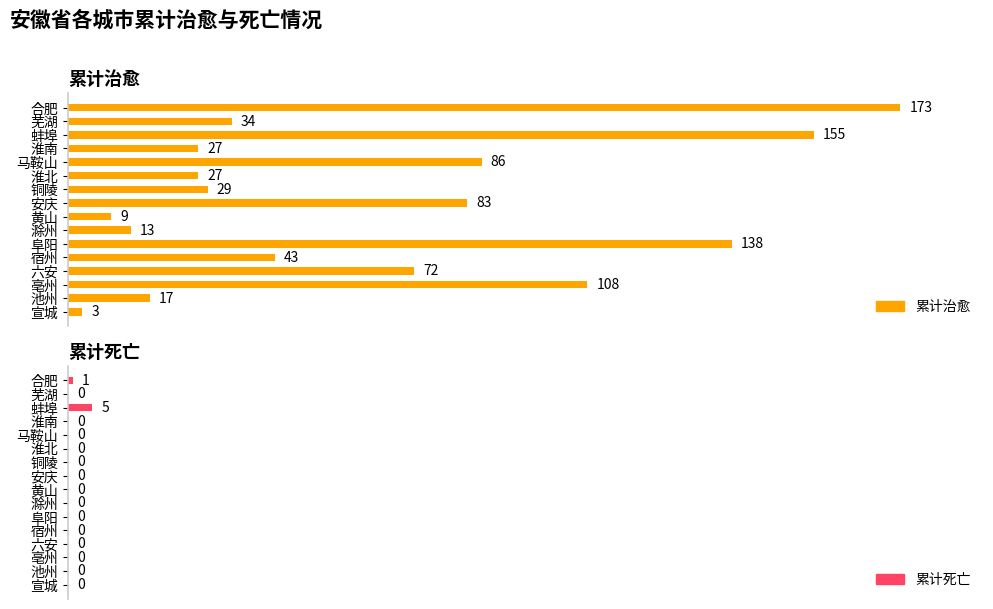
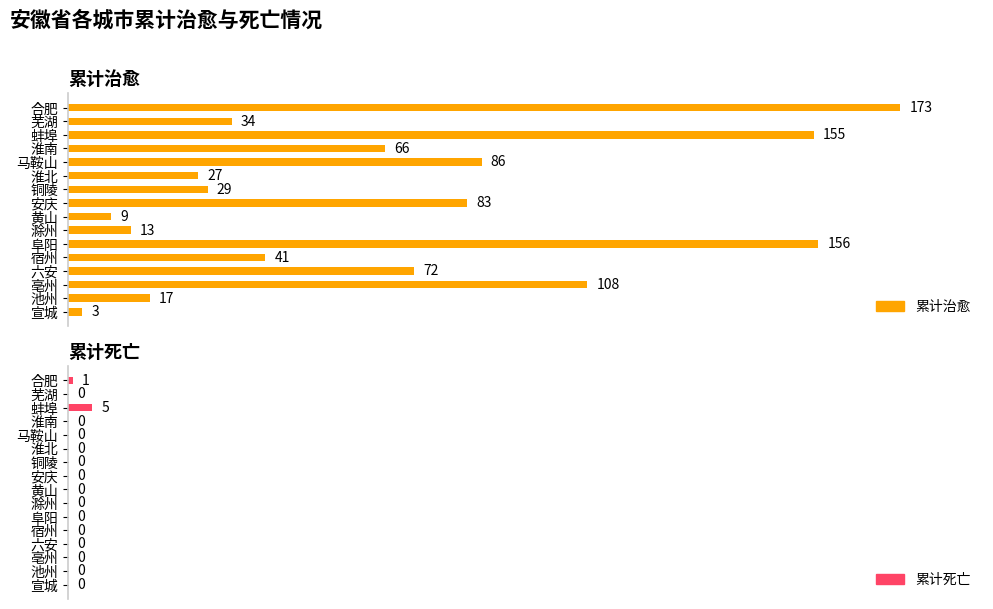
累计治愈, 淮南: 27 -> 66
累计治愈, 阜阳: 138 -> 156
累计治愈, 宿州: 43 -> 41
